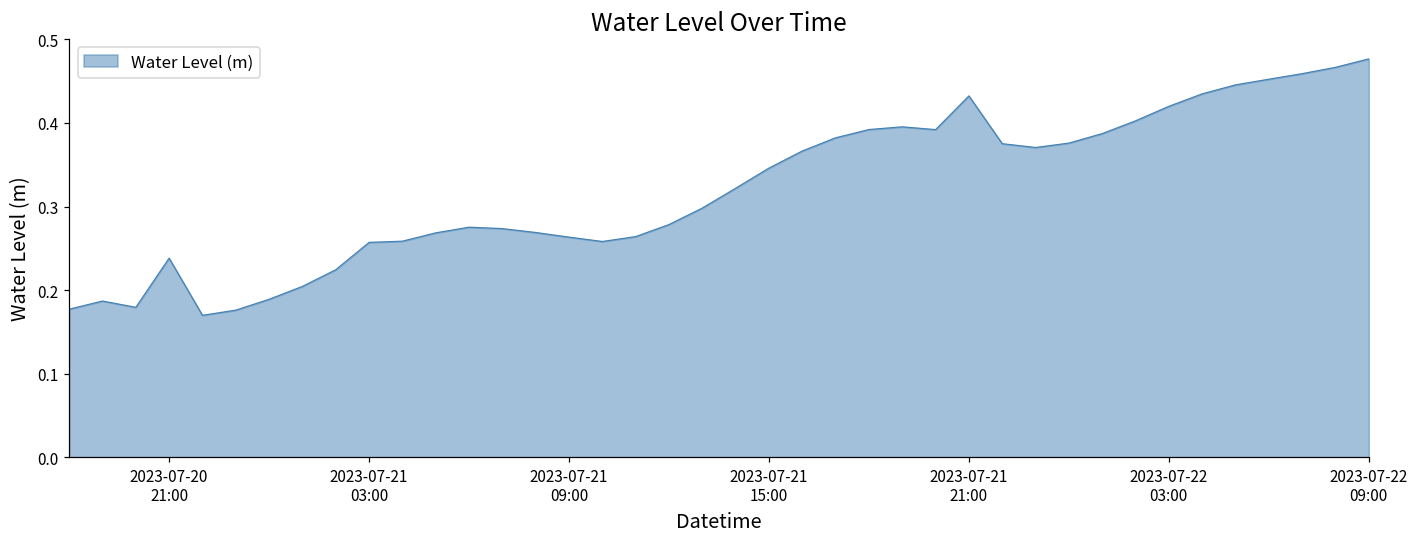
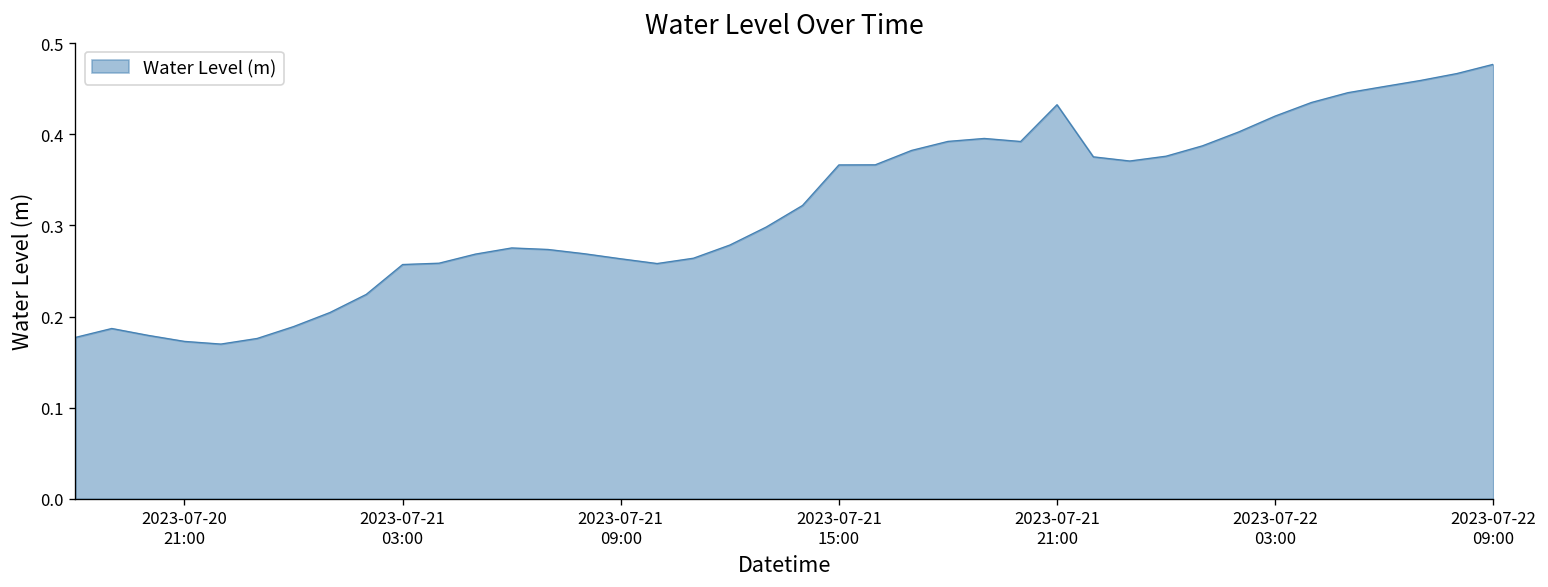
2023-07-20 21:00: 0.24 -> 0.17
2023-07-21 15:00: 0.35 -> 0.37
